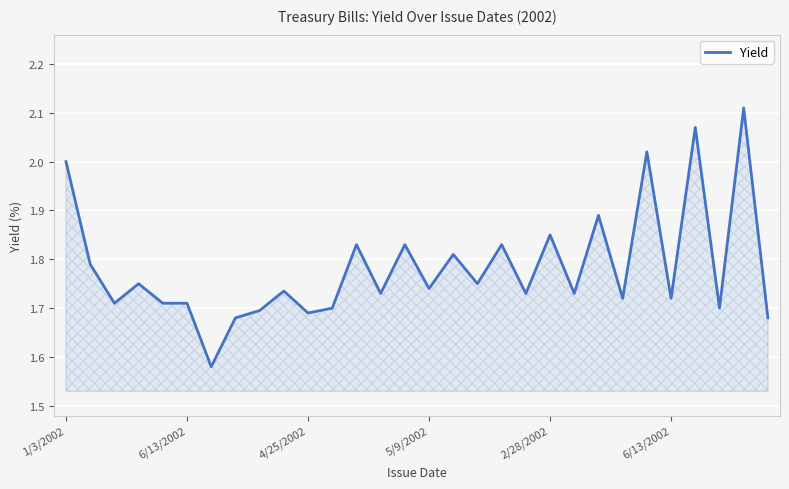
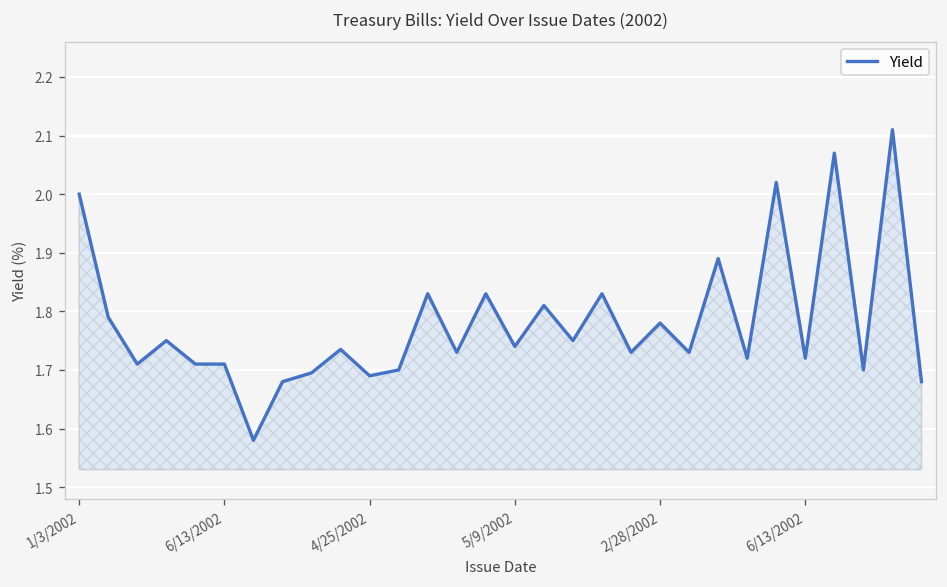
2/28/2002: 1.85 -> 1.78
